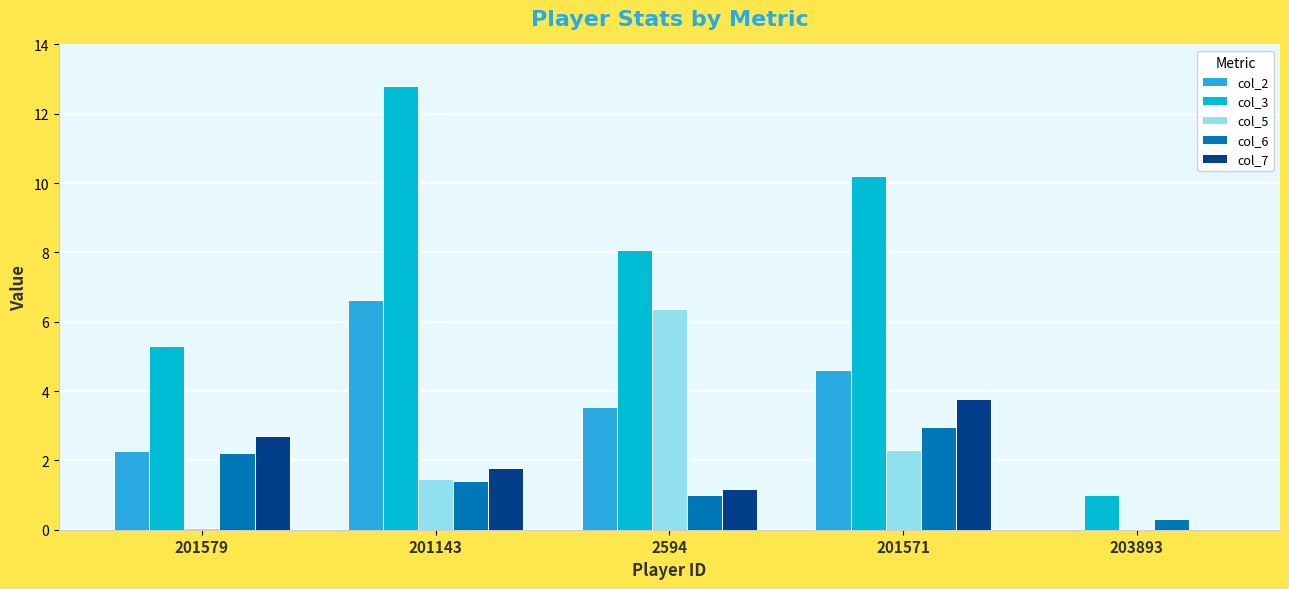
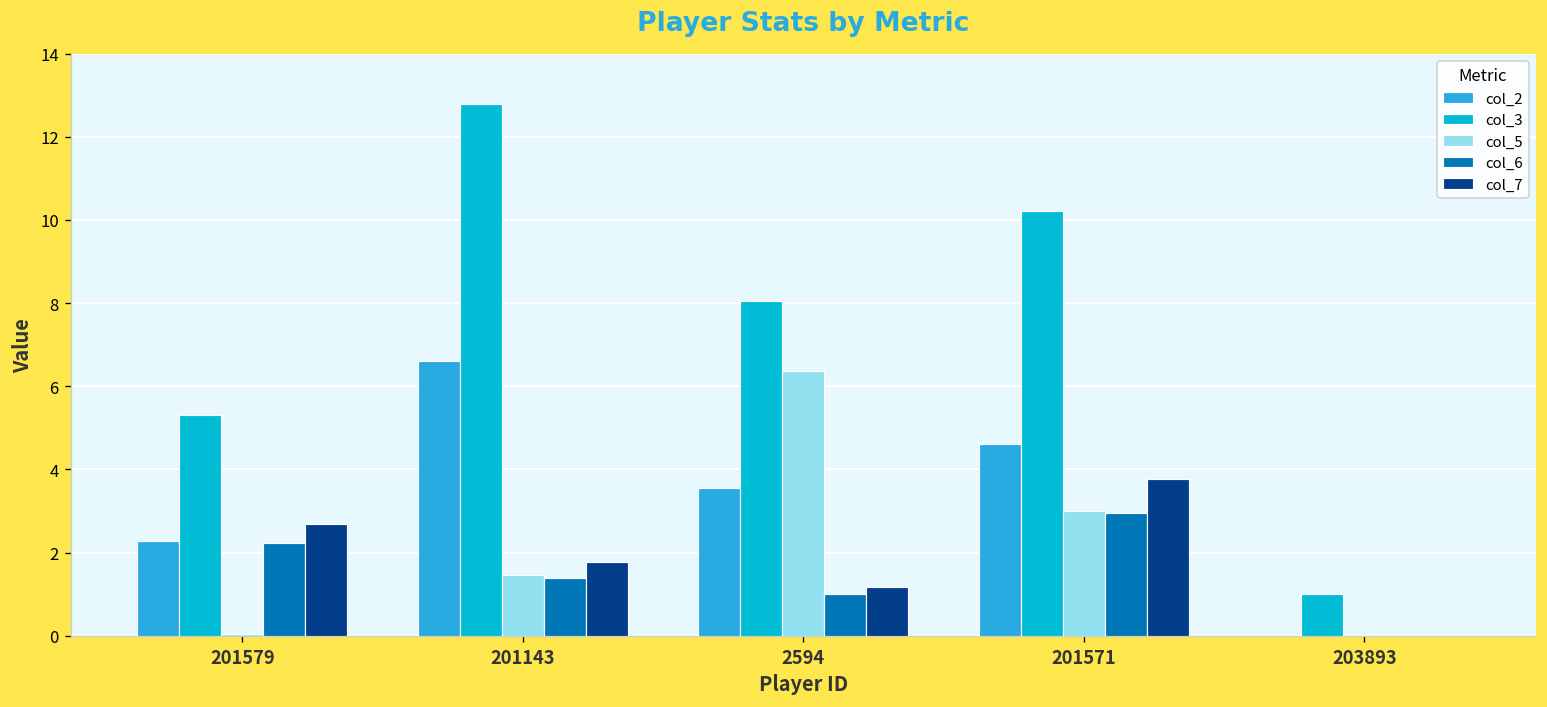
col_5, 201571: 2.3 -> 3.0
col_6, 203893: 0.3 -> 0.0
